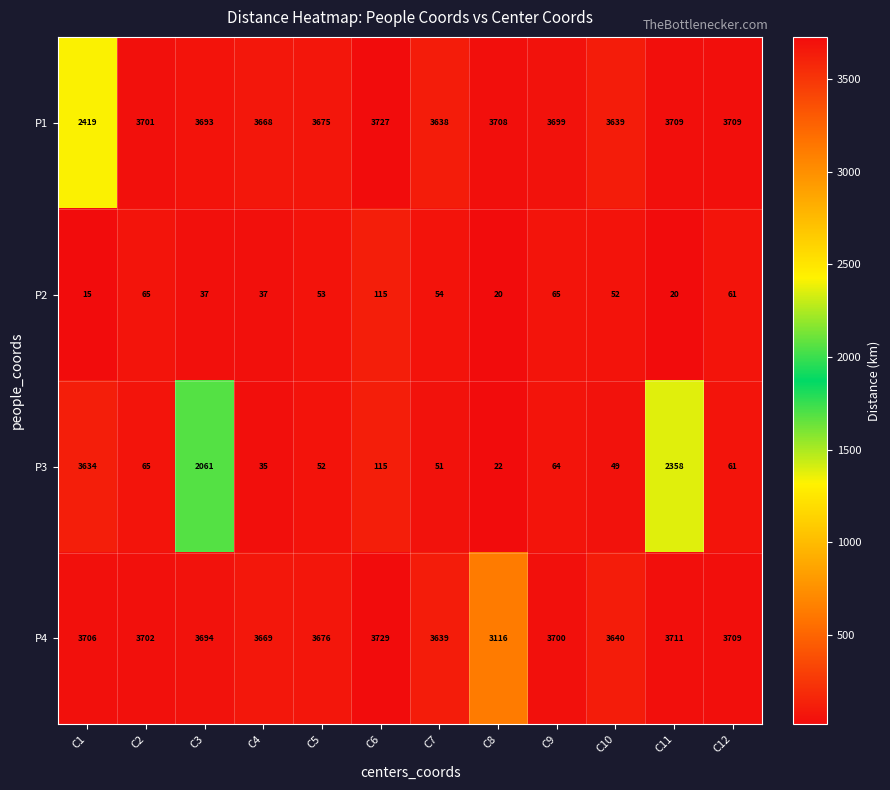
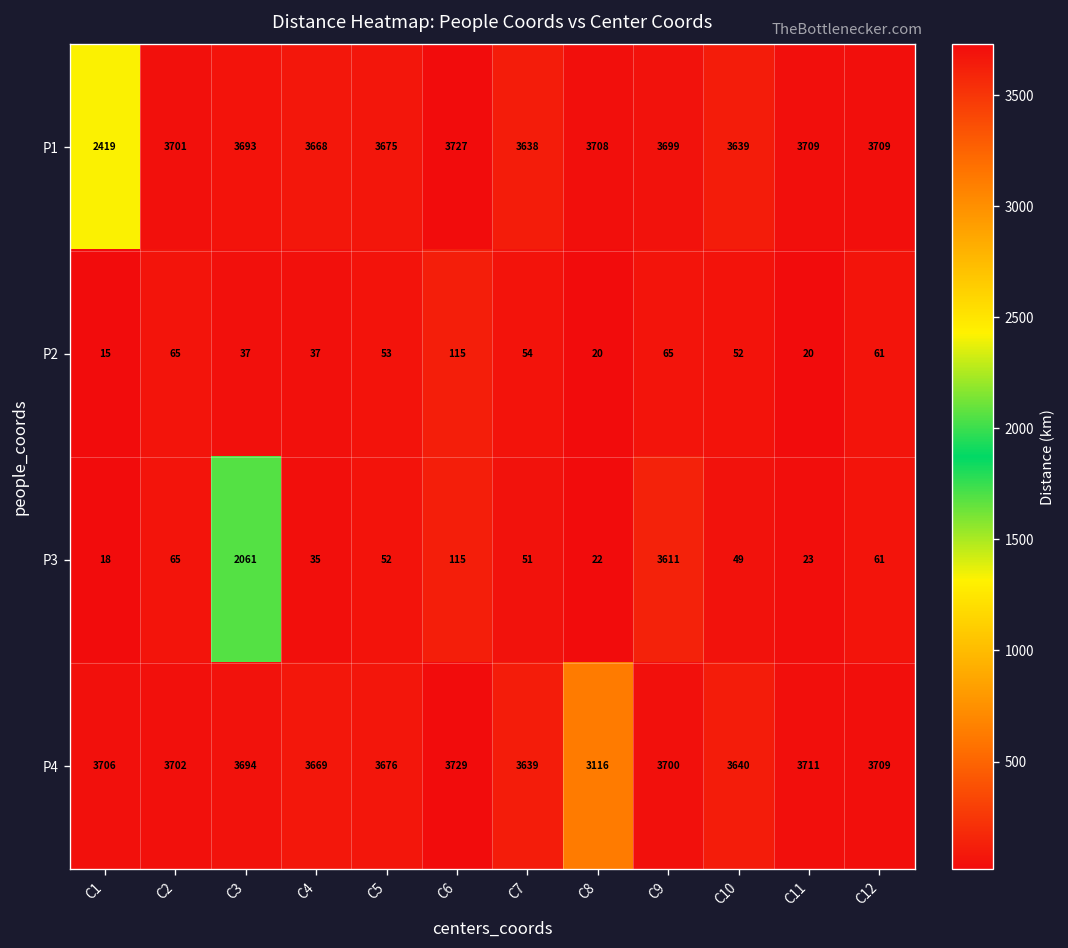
P3, C1: 3634 -> 18
P3, C9: 64 -> 3611
P3, C11: 2358 -> 23
